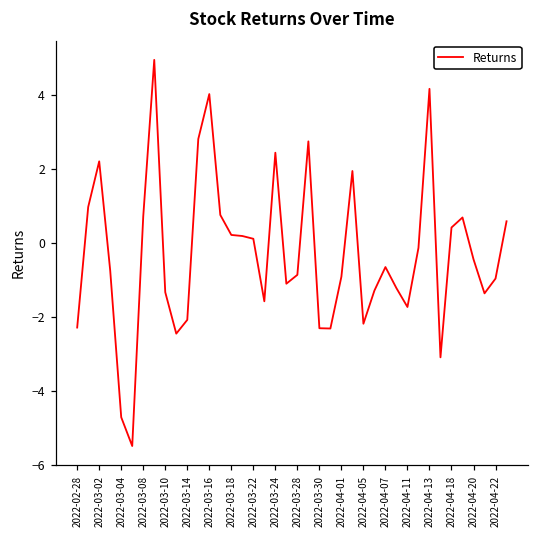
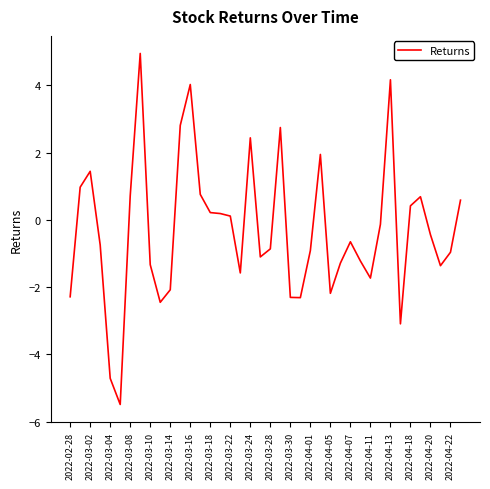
2022-03-02: 2.2 -> 1.4
